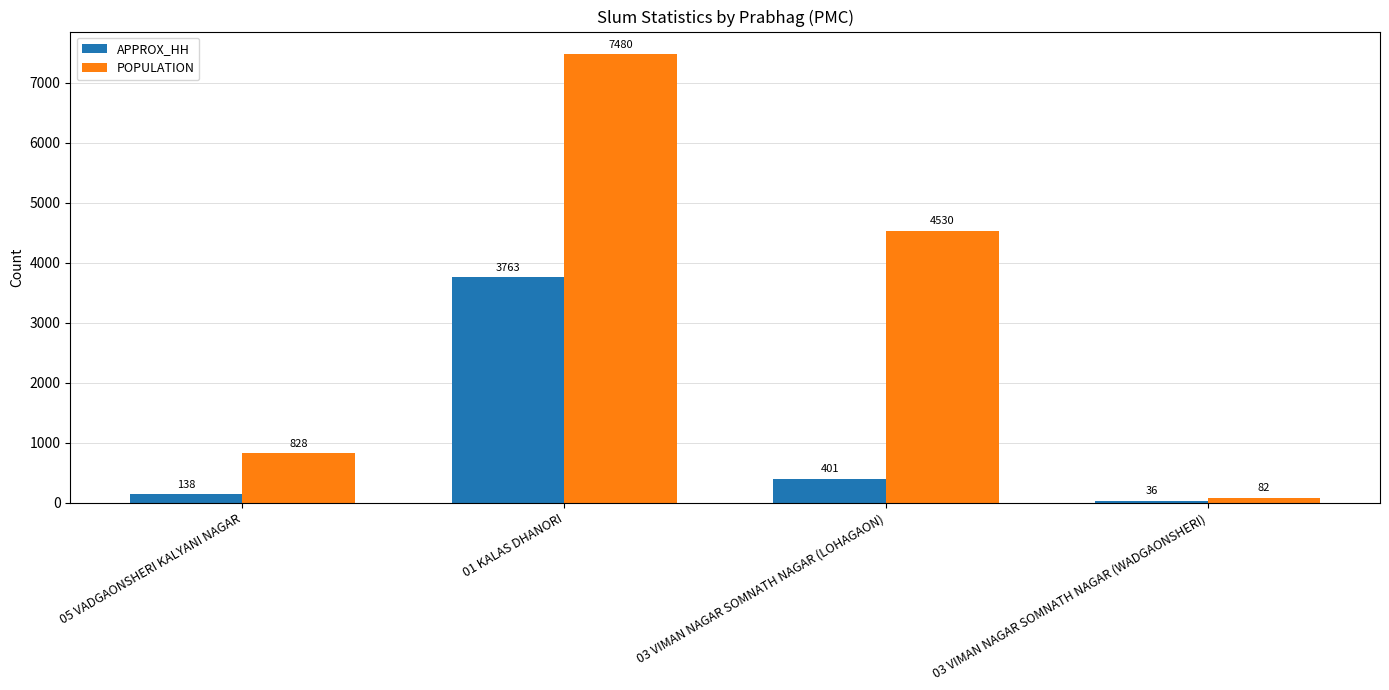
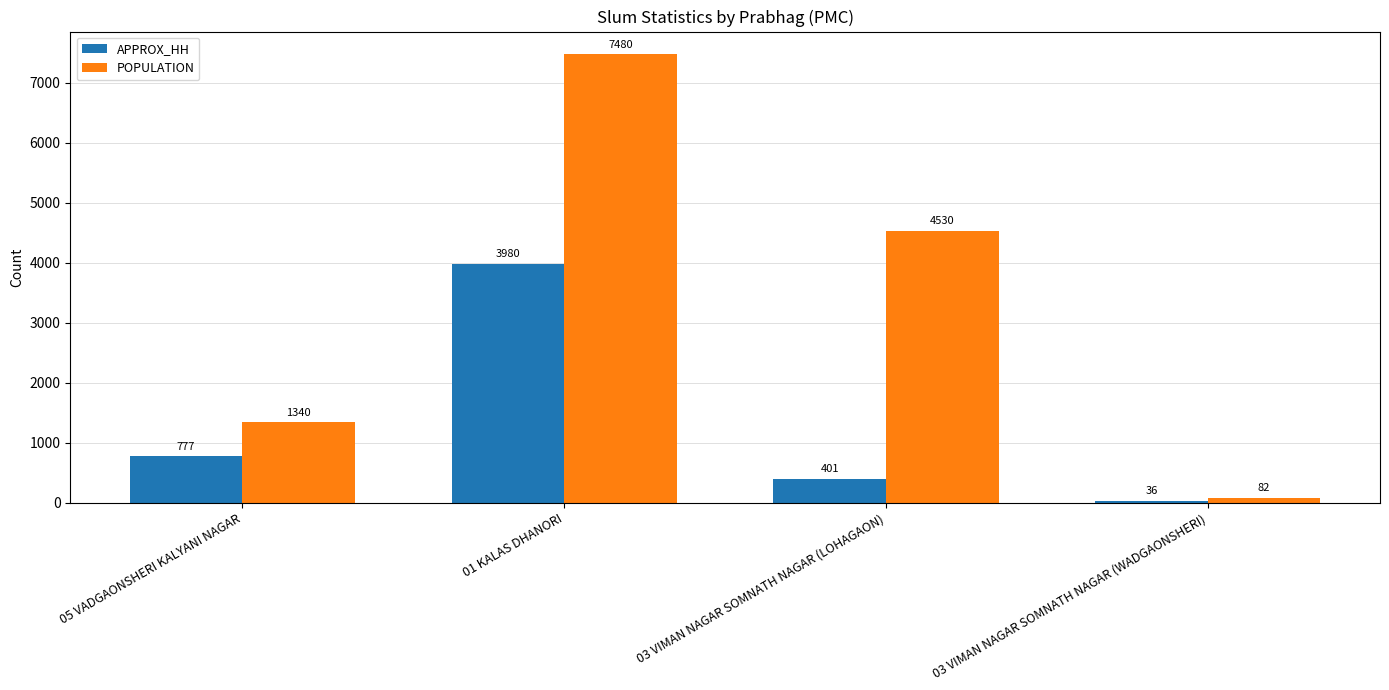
APPROX_HH, 05 VADGAONSHERI KALYANI NAGAR: 138 -> 777
POPULATION, 05 VADGAONSHERI KALYANI NAGAR: 828 -> 1340
APPROX_HH, 01 KALAS DHANORI: 3763 -> 3980
